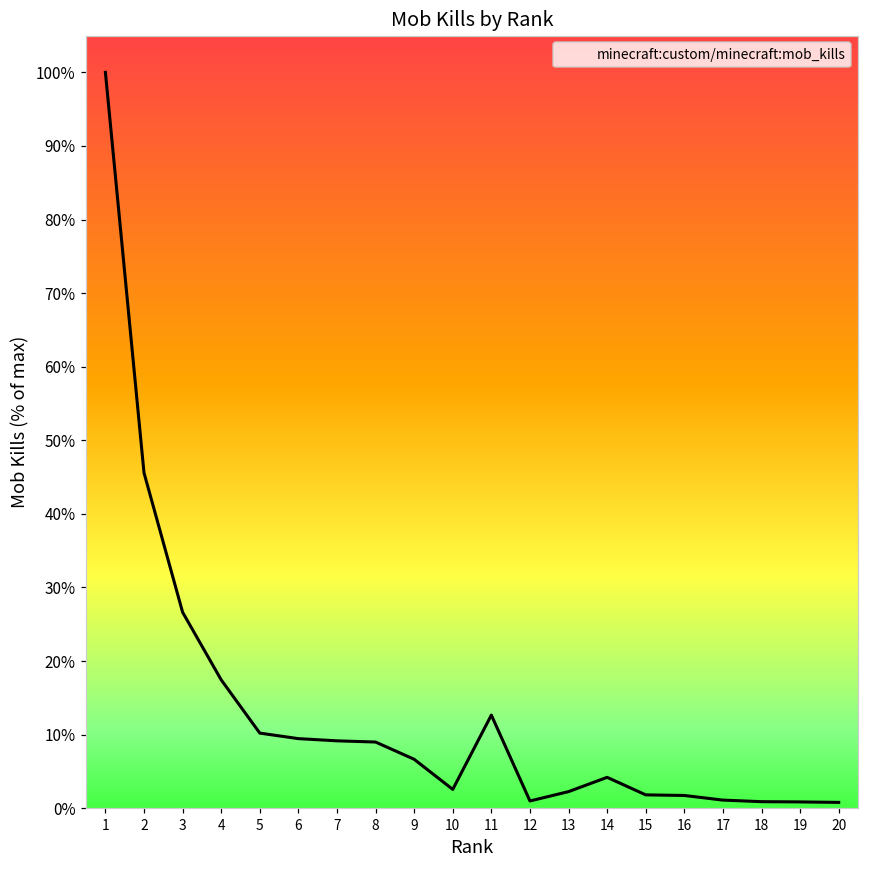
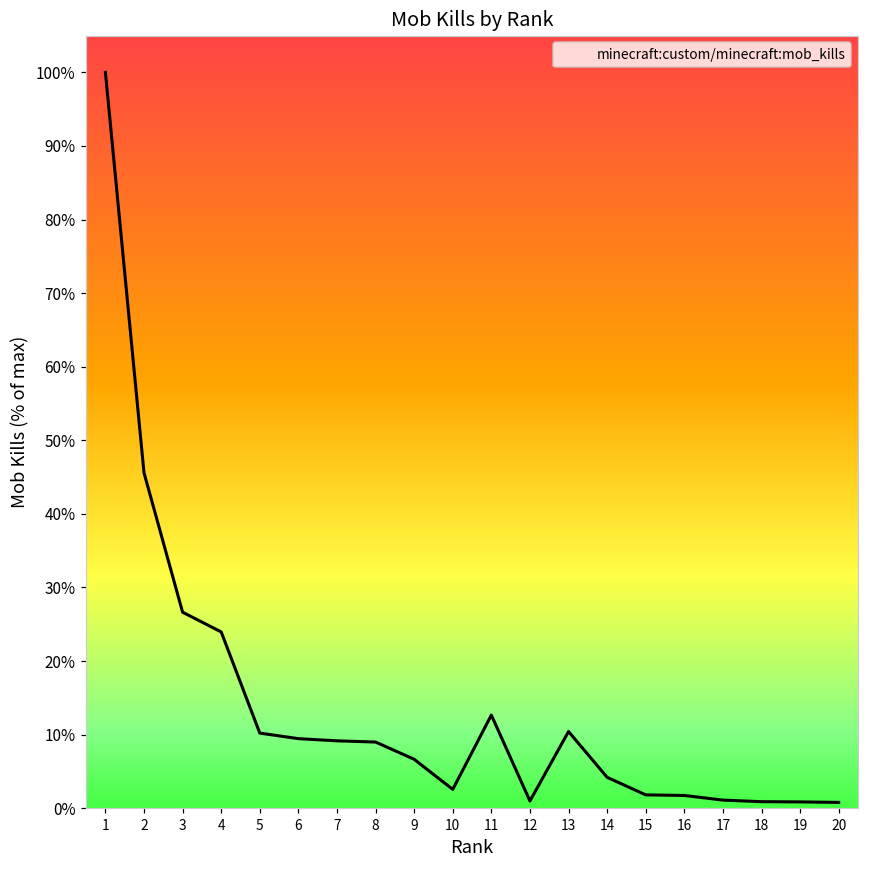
4: 17% -> 24%
13: 2% -> 10%
